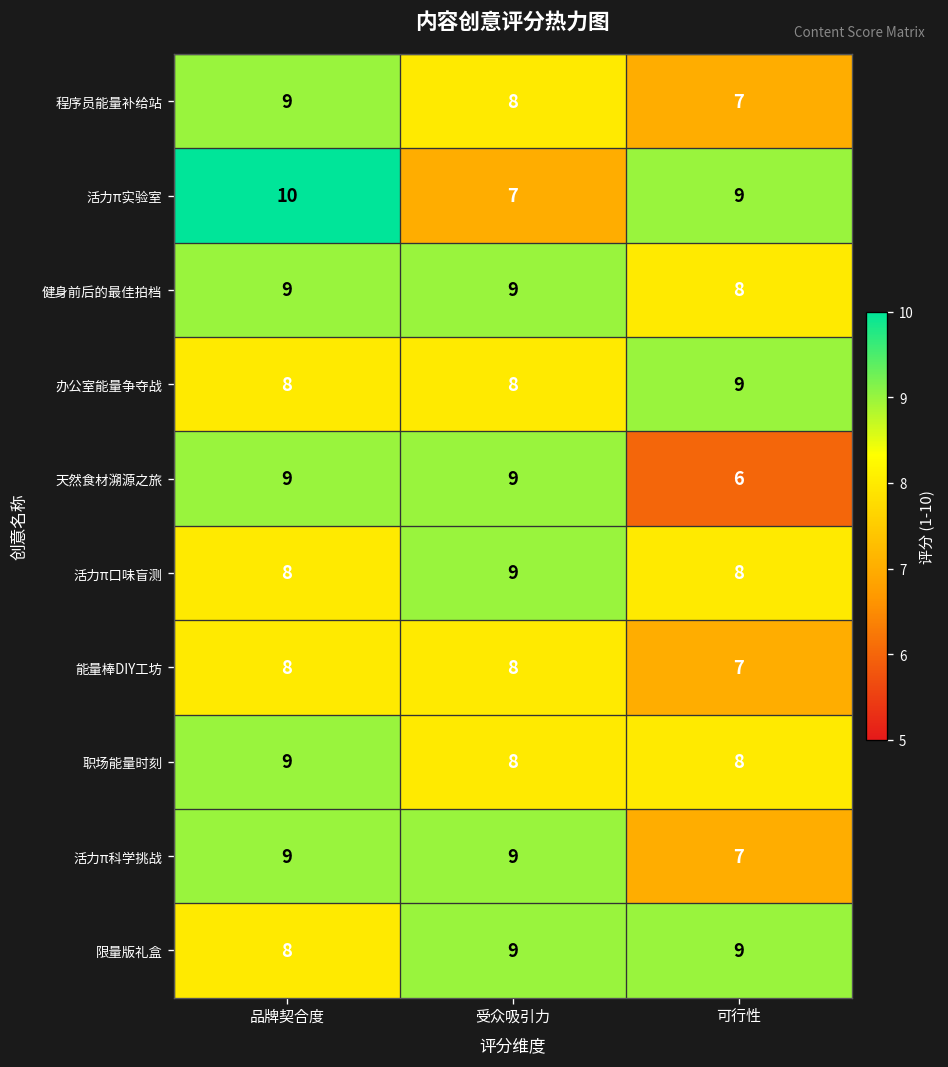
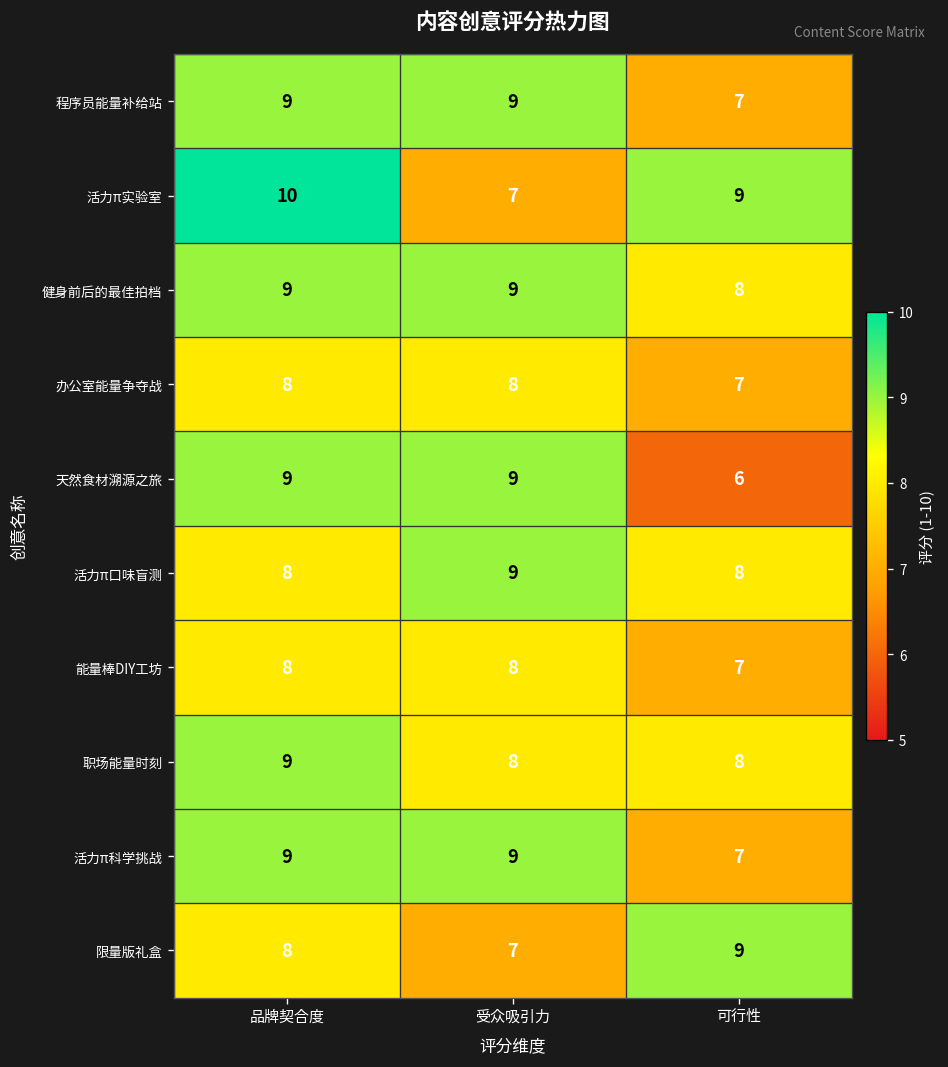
程序员能量补给站, 受众吸引力: 8 -> 9
办公室能量争夺战, 可行性: 9 -> 7
限量版礼盒, 受众吸引力: 9 -> 7
